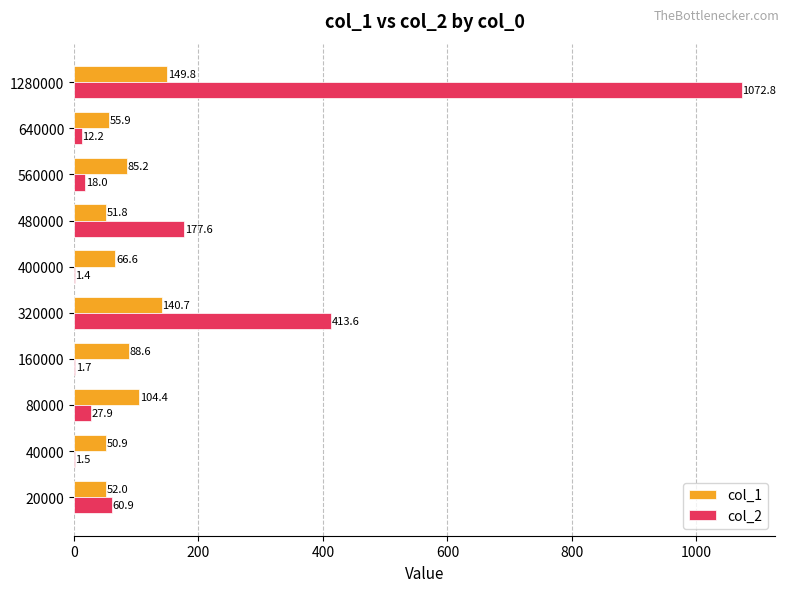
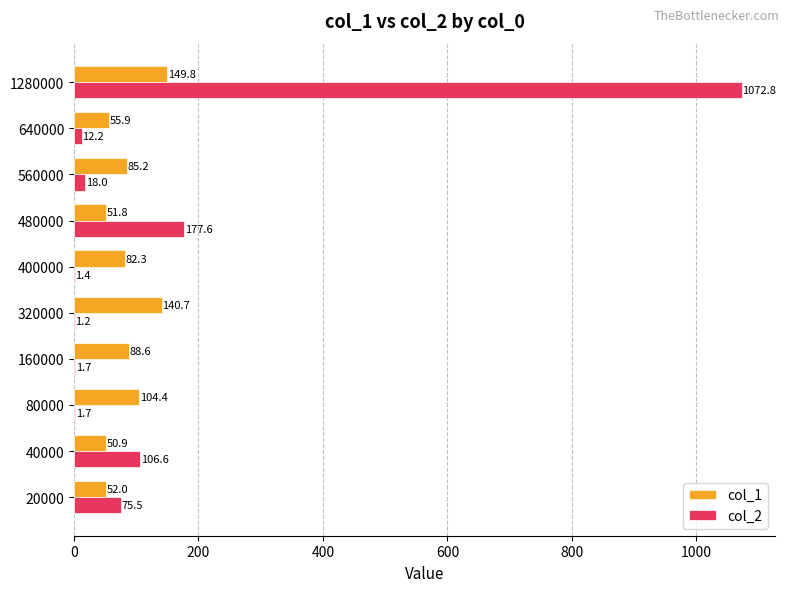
col_1, 400000: 66.6 -> 82.3
col_2, 320000: 413.6 -> 1.2
col_2, 80000: 27.9 -> 1.7
col_2, 40000: 1.5 -> 106.6
col_2, 20000: 60.9 -> 75.5
